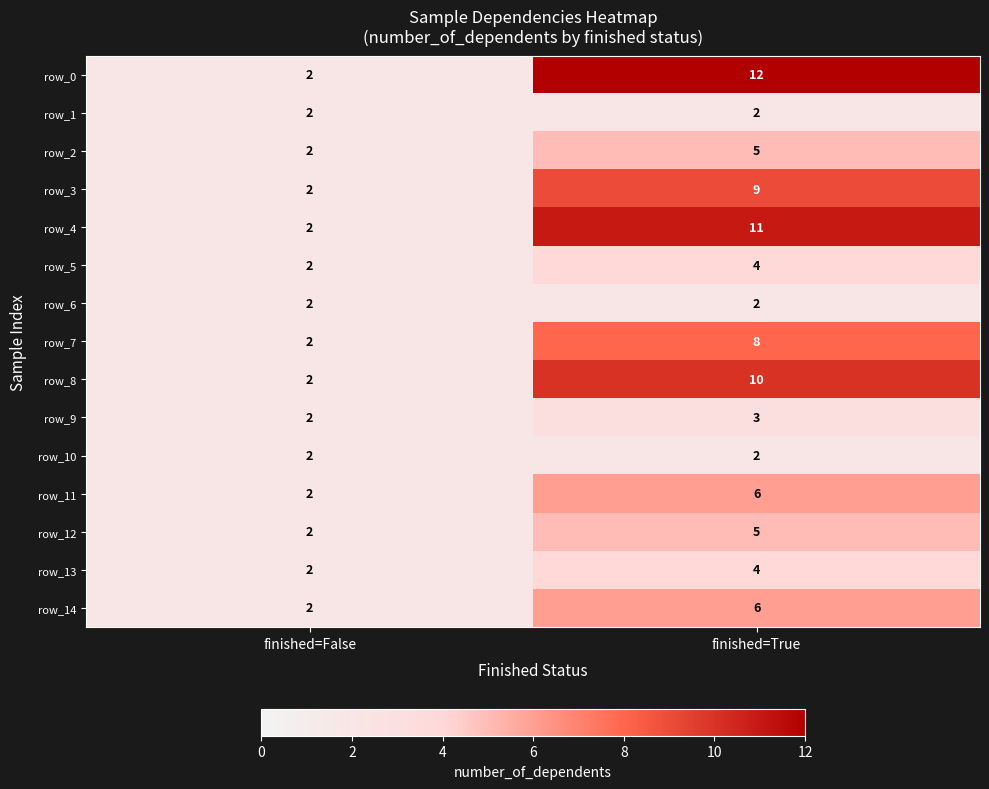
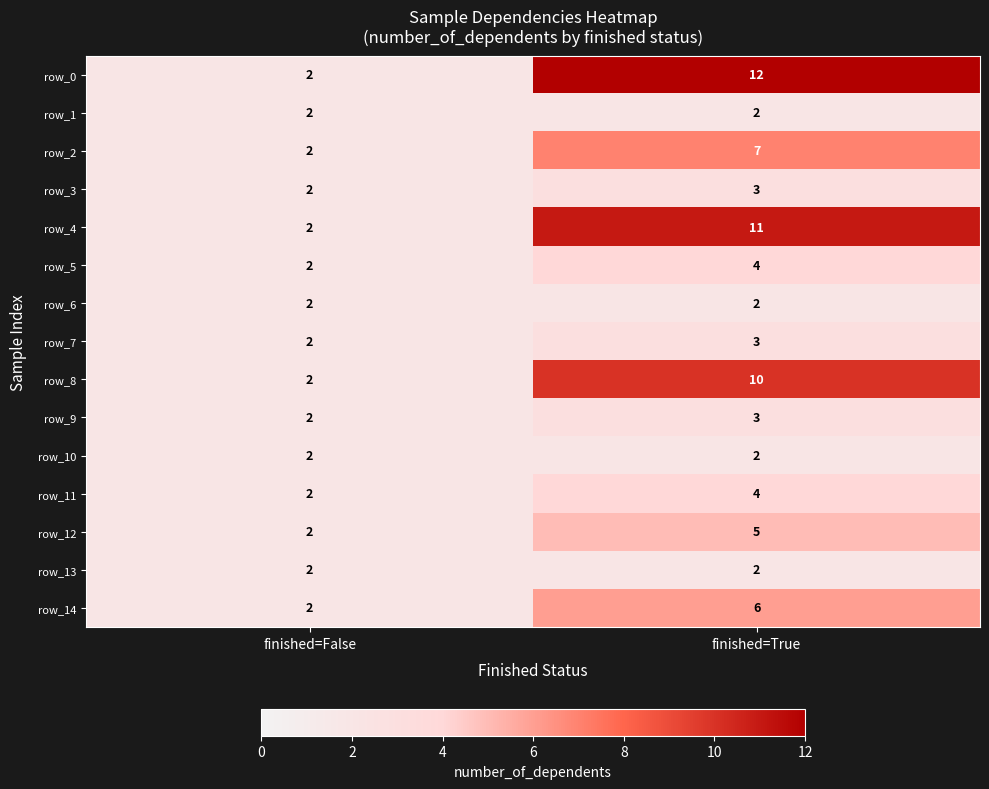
row_2, finished=True: 5 -> 7
row_3, finished=True: 9 -> 3
row_7, finished=True: 8 -> 3
row_11, finished=True: 6 -> 4
row_13, finished=True: 4 -> 2
